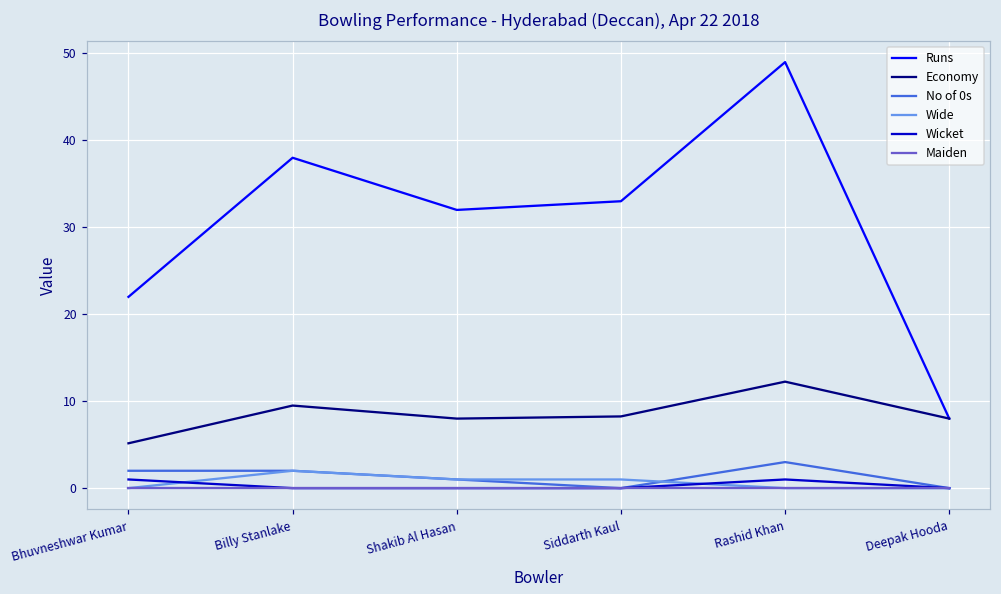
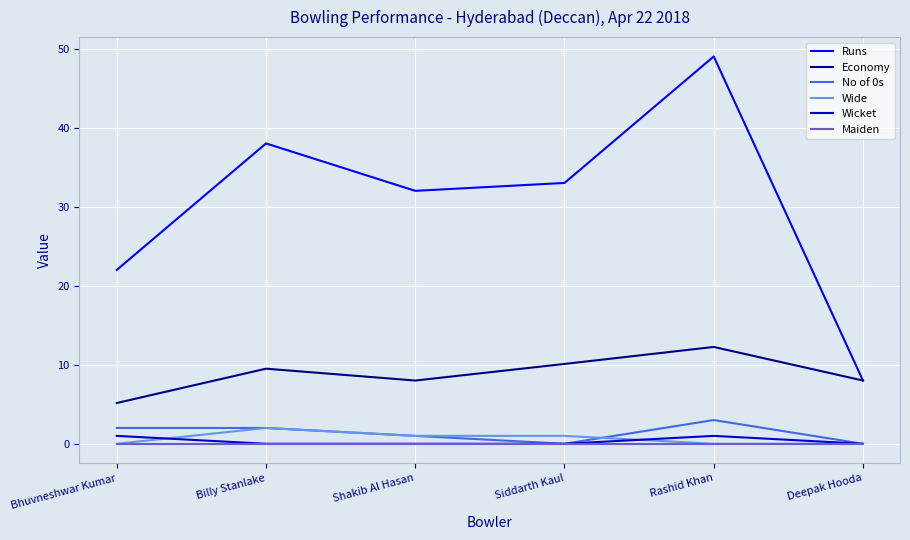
Economy, Siddarth Kaul: 8 -> 10
